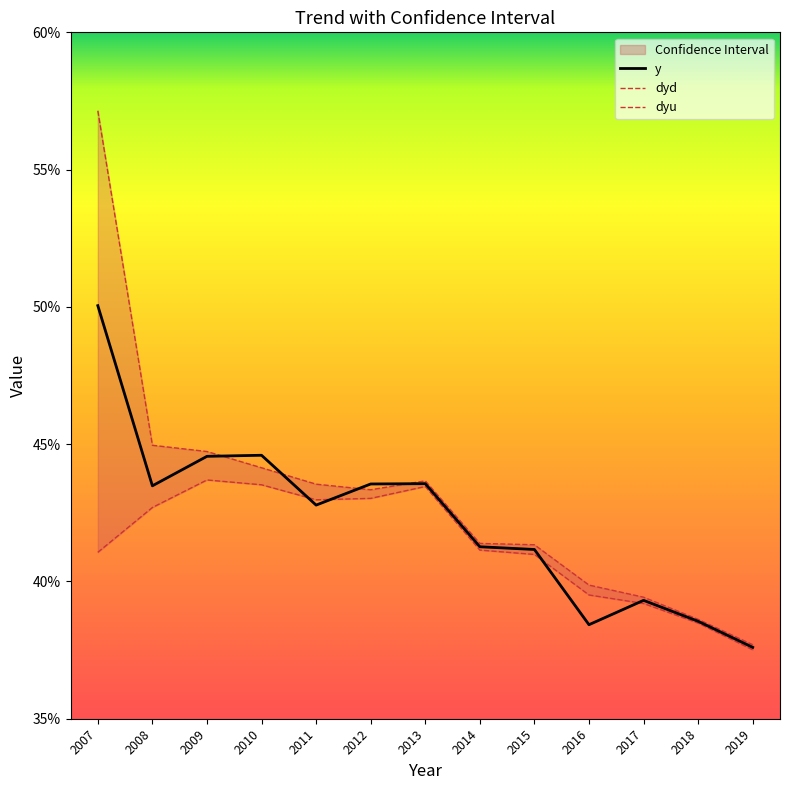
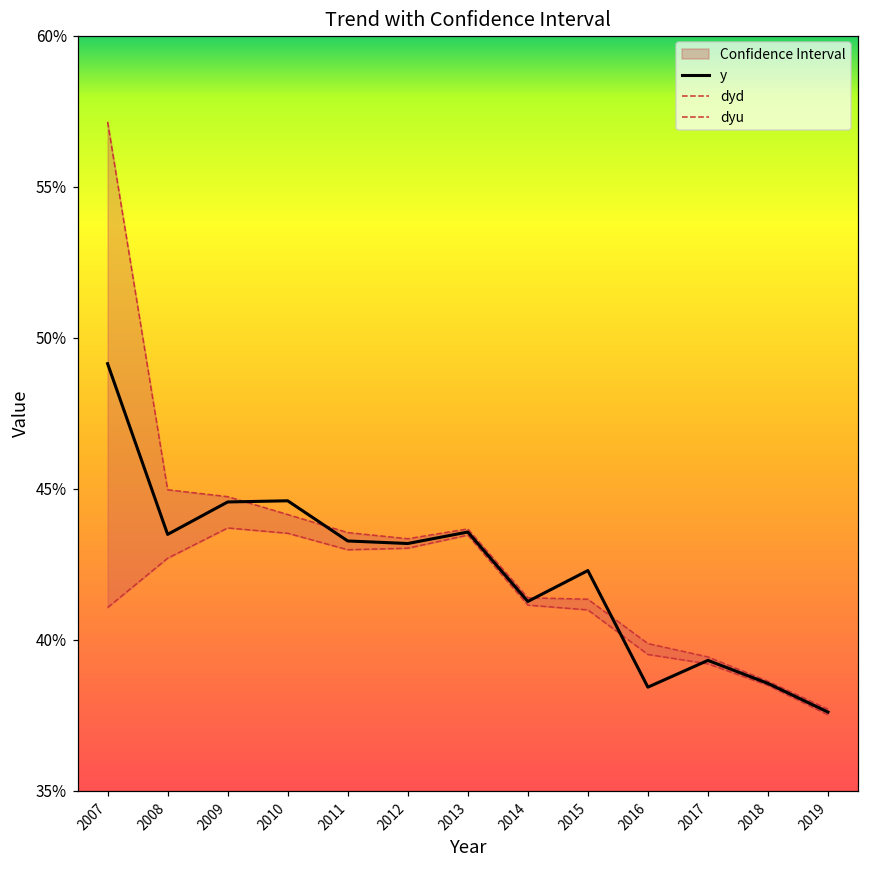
y, 2007: 50.0% -> 49.1%
y, 2011: 42.8% -> 43.3%
y, 2012: 43.6% -> 43.2%
y, 2015: 41.2% -> 42.3%
